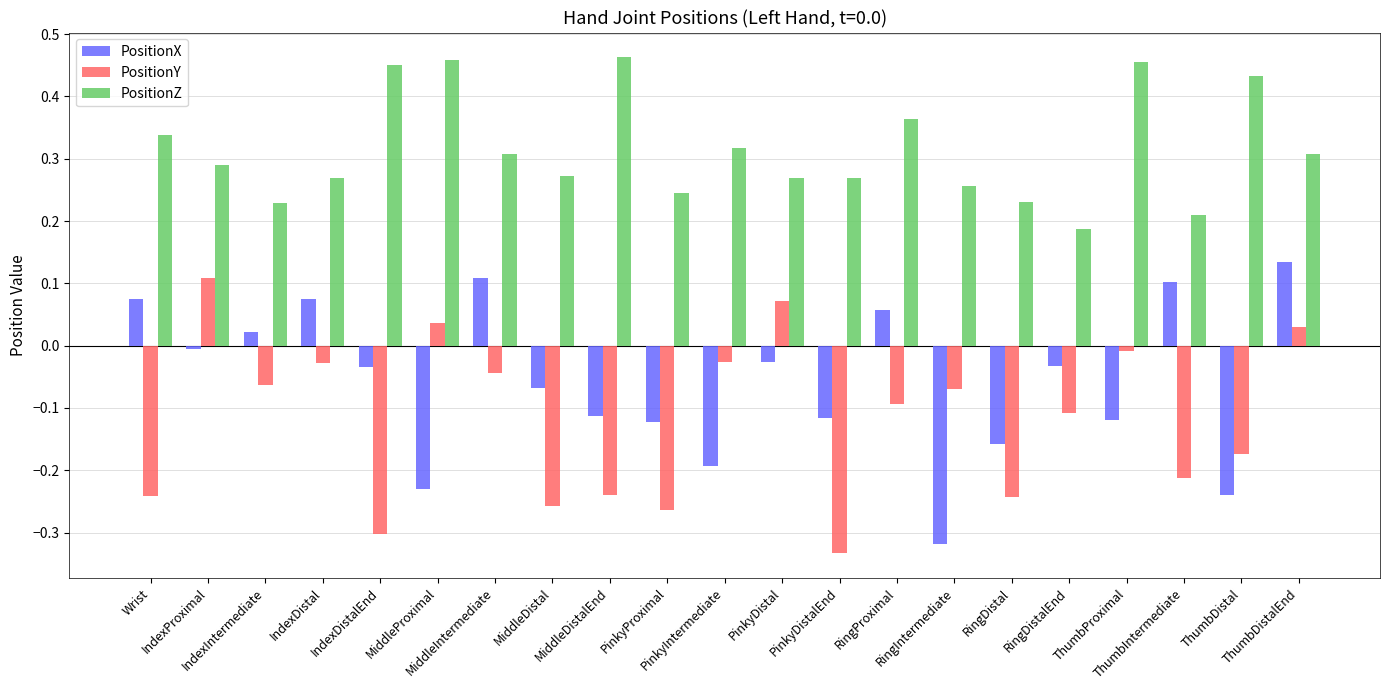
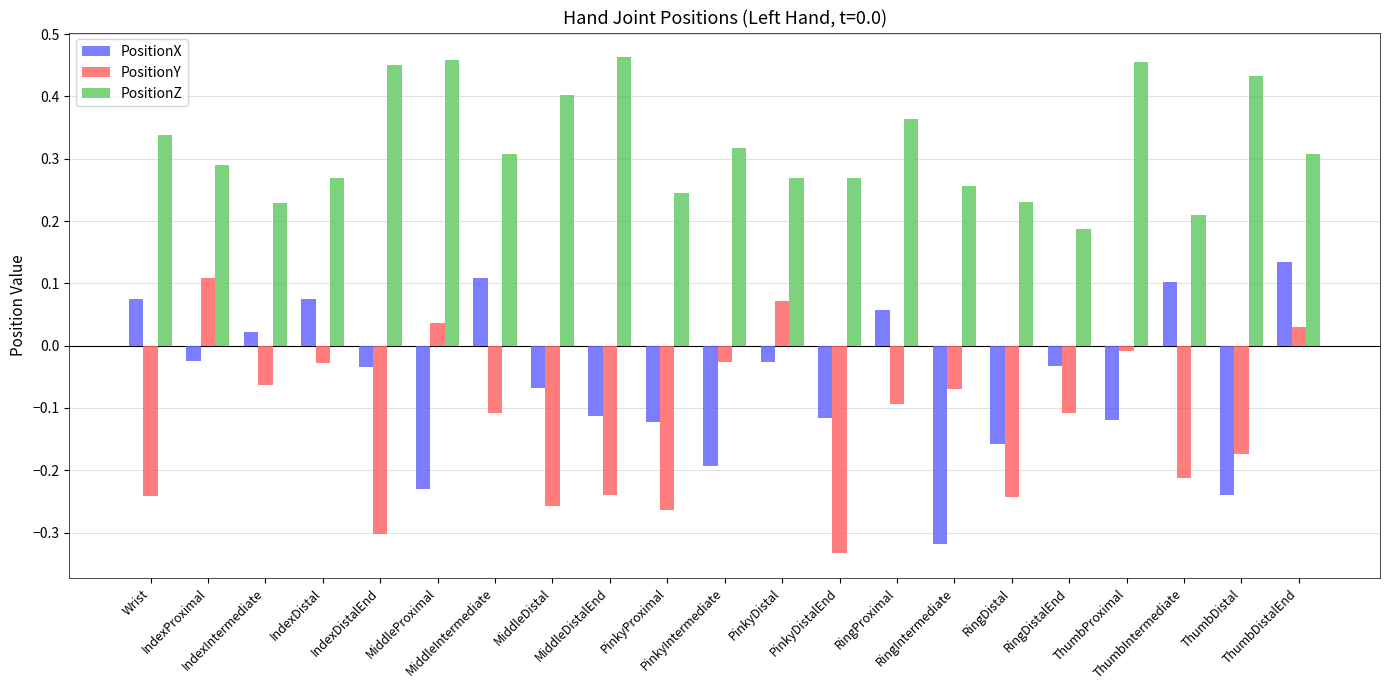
PositionX, IndexProximal: -0.01 -> -0.03
PositionY, MiddleIntermediate: -0.04 -> -0.11
PositionZ, MiddleDistal: 0.27 -> 0.40
